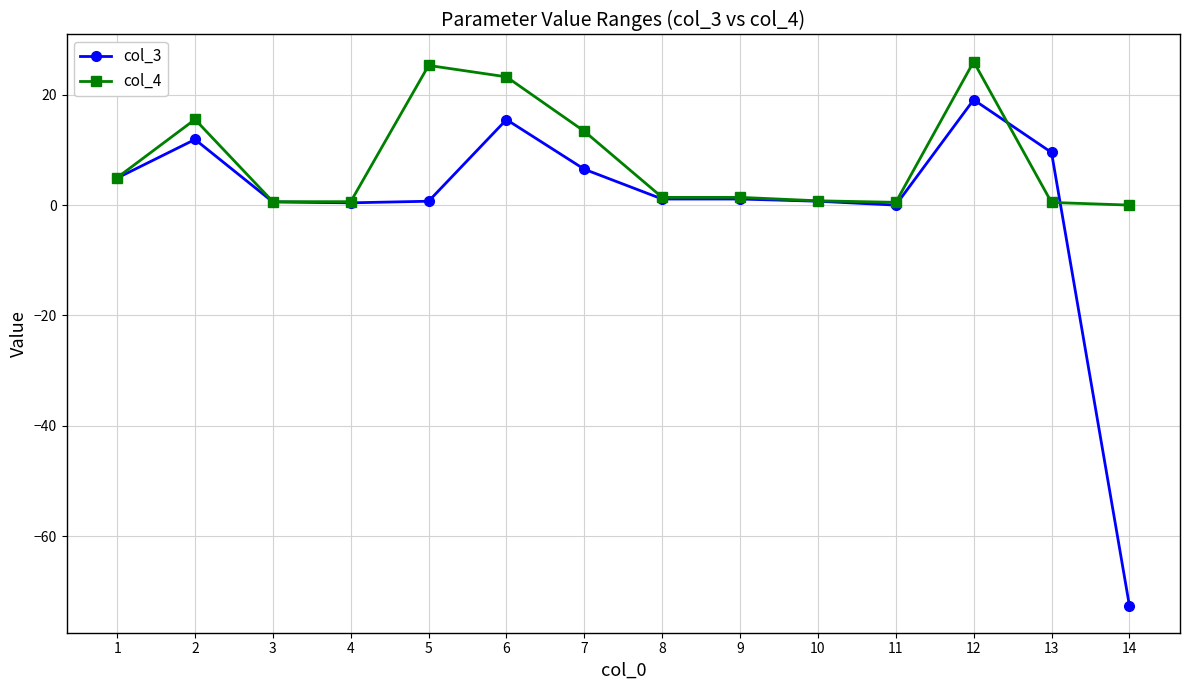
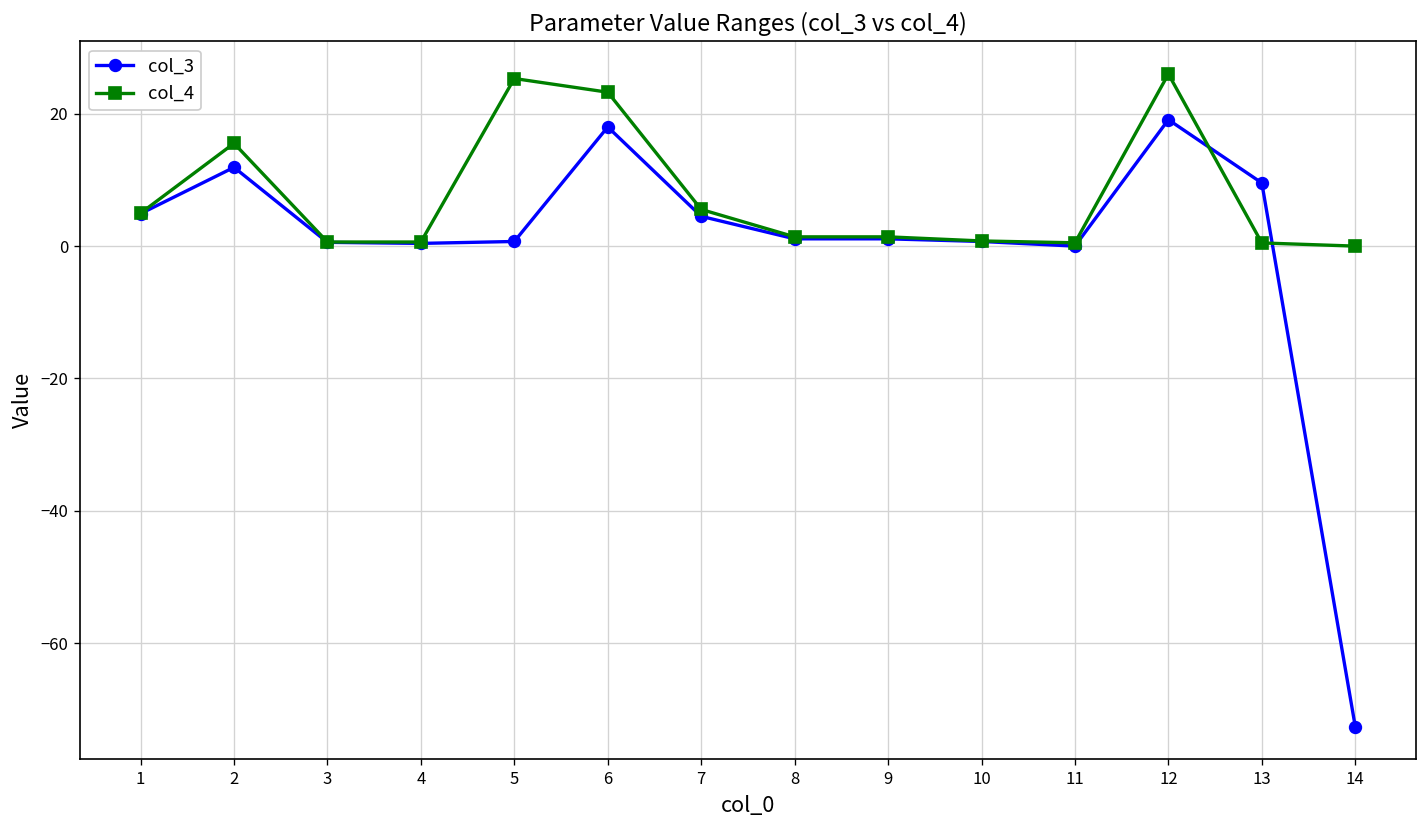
col_3, 6: 16 -> 18
col_3, 7: 7 -> 5
col_4, 7: 13 -> 6
